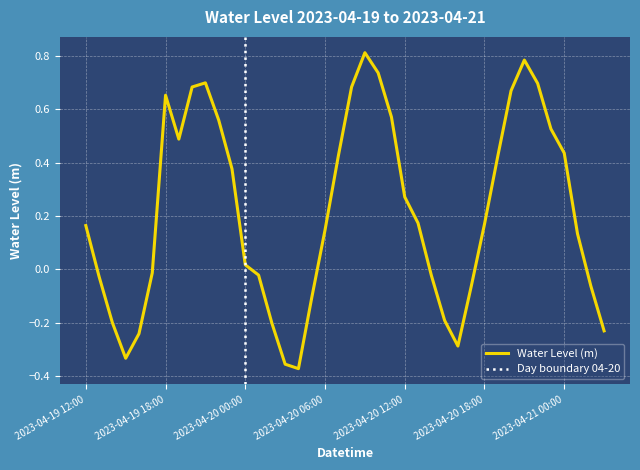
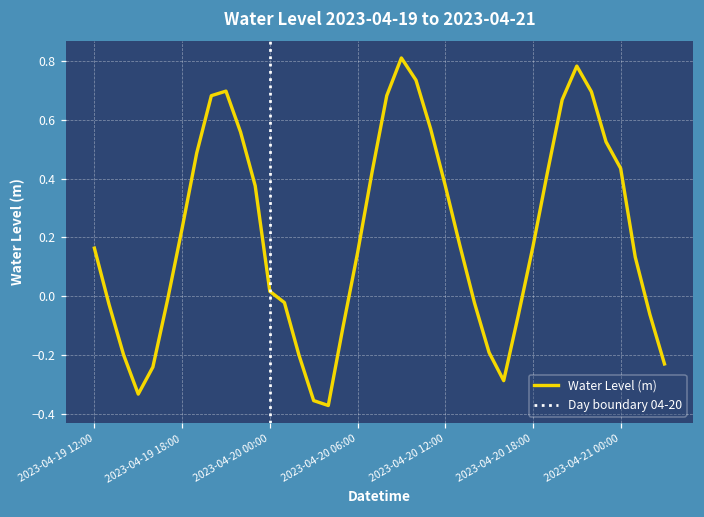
2023-04-19 18:00: 0.65 -> 0.23
2023-04-20 12:00: 0.27 -> 0.38
